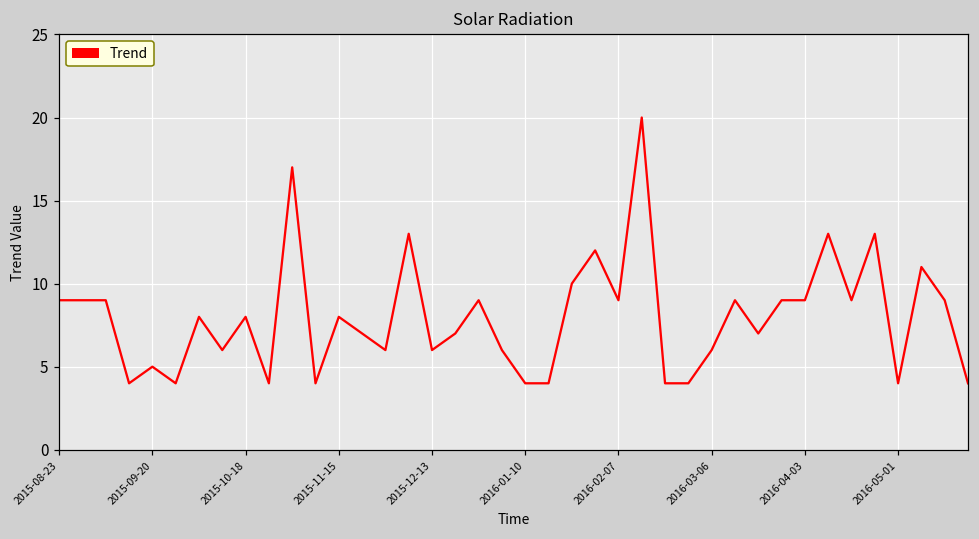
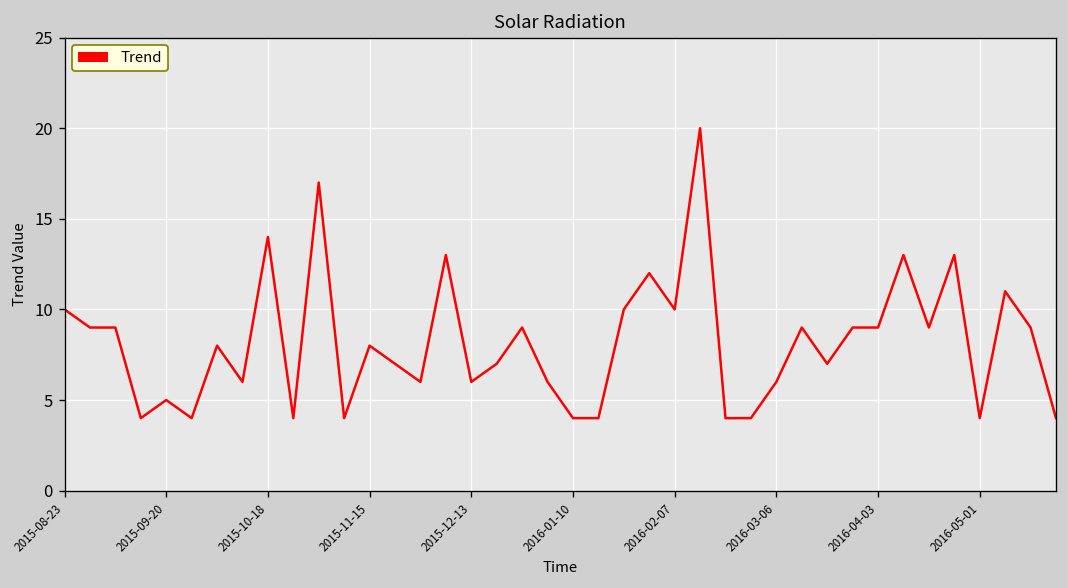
2015-08-23: 9 -> 10
2015-10-18: 8 -> 14
2016-02-07: 9 -> 10
